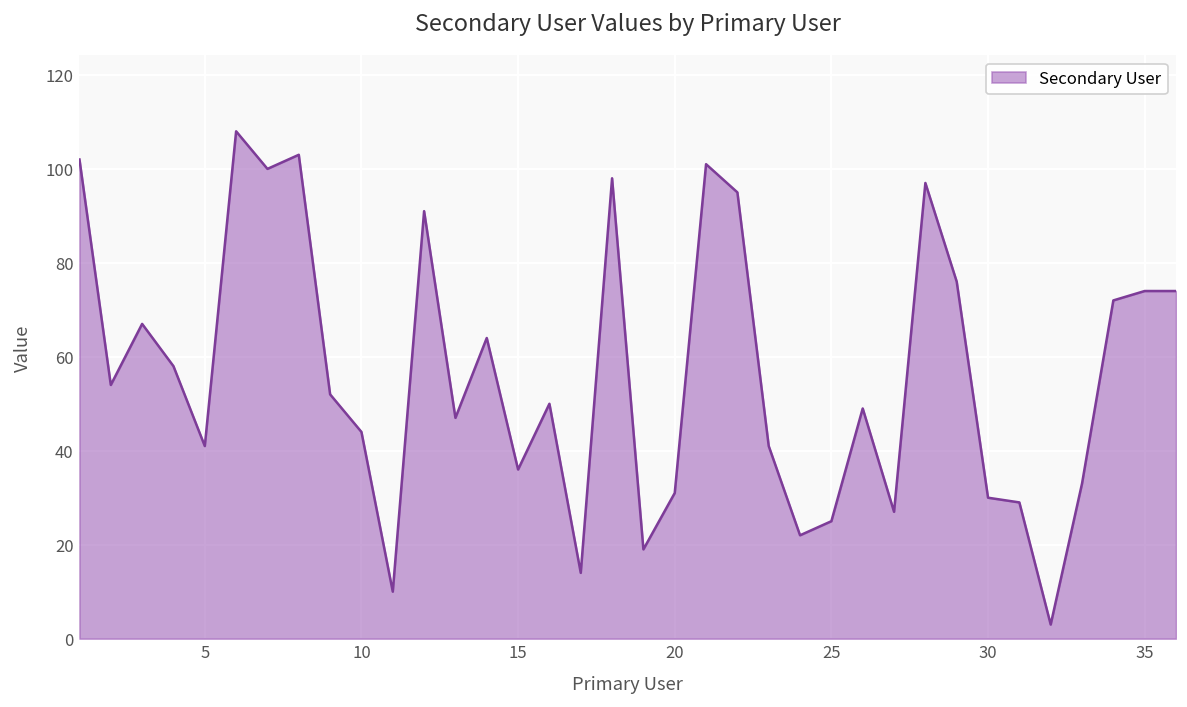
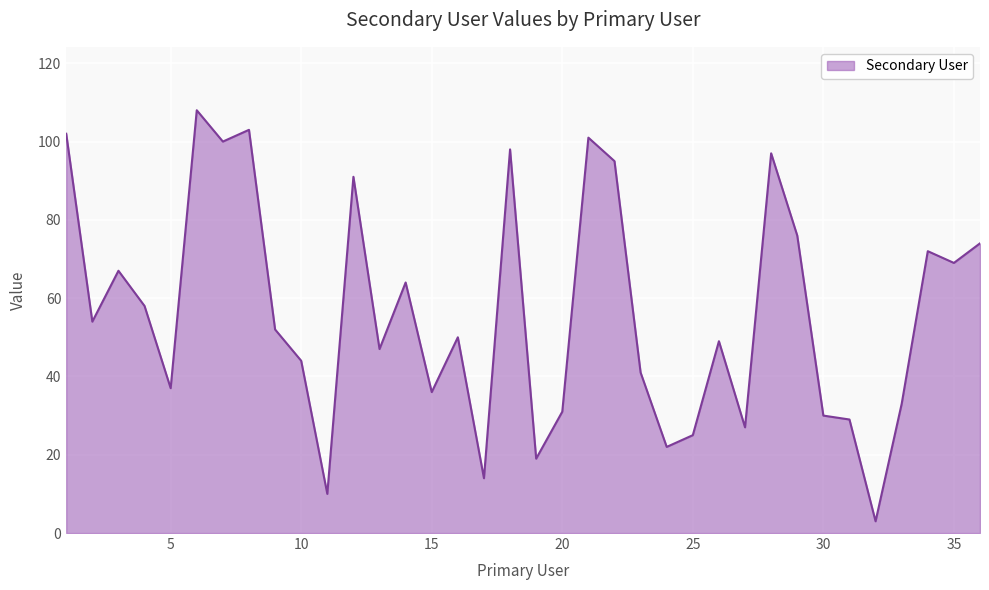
5: 41 -> 37
35: 74 -> 69
